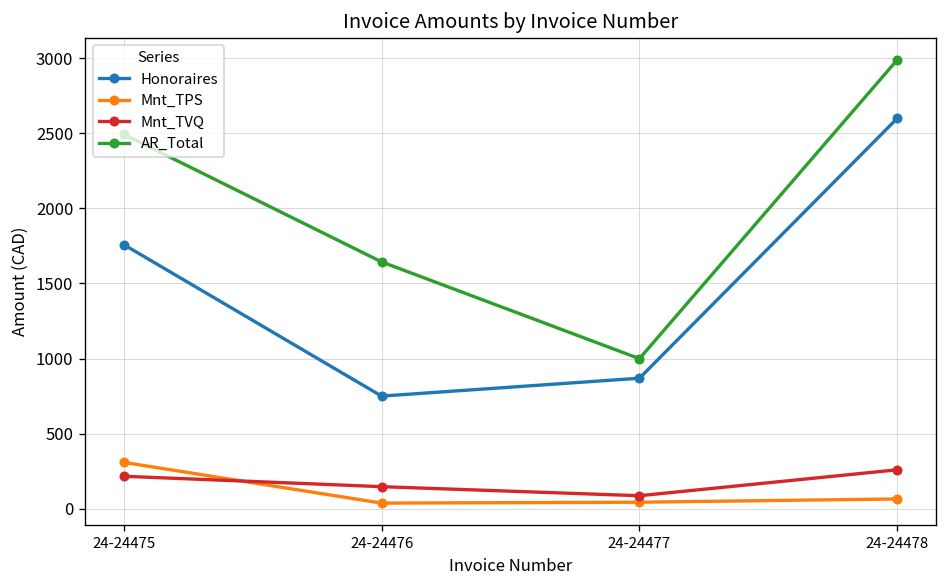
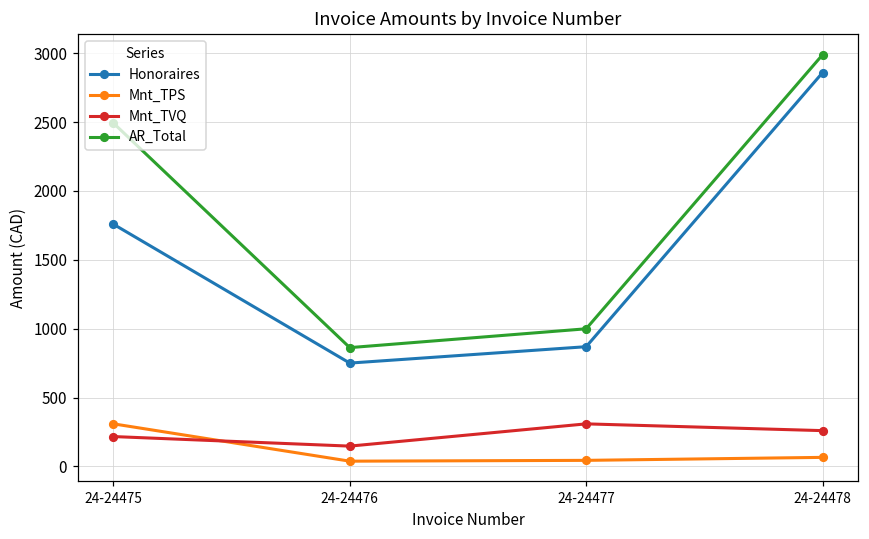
AR_Total, 24-24476: 1640 -> 860
Mnt_TVQ, 24-24477: 90 -> 310
Honoraires, 24-24478: 2600 -> 2860
